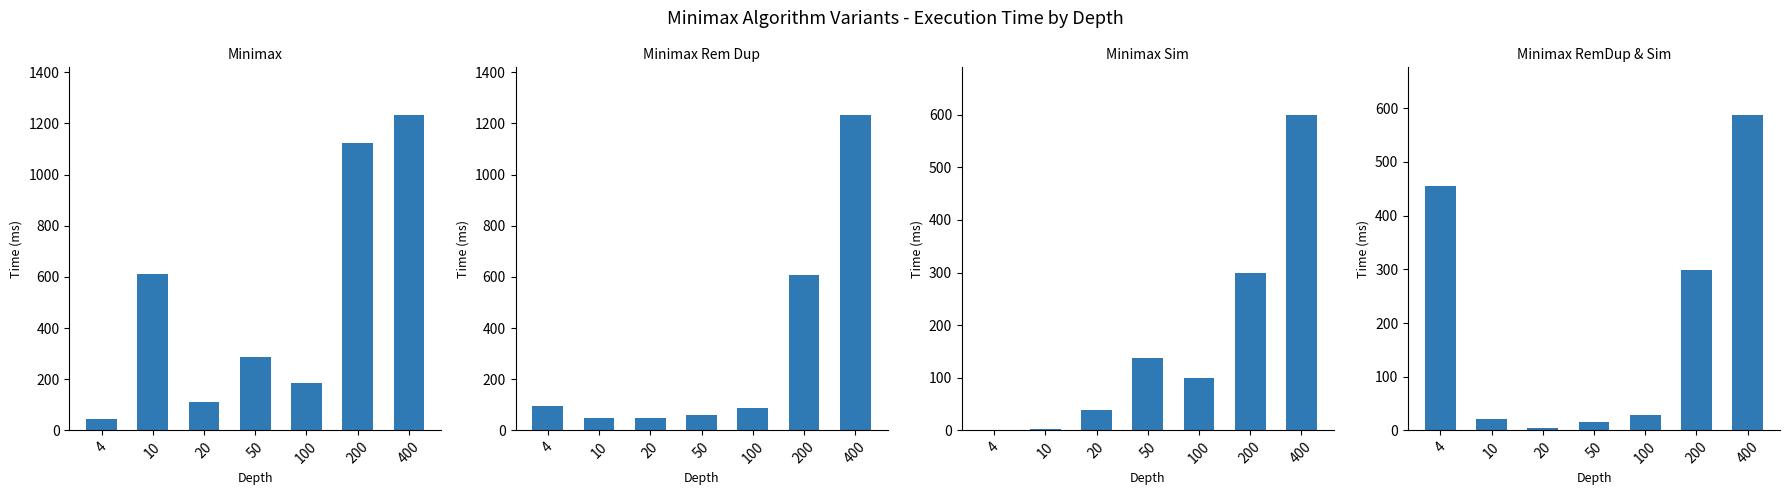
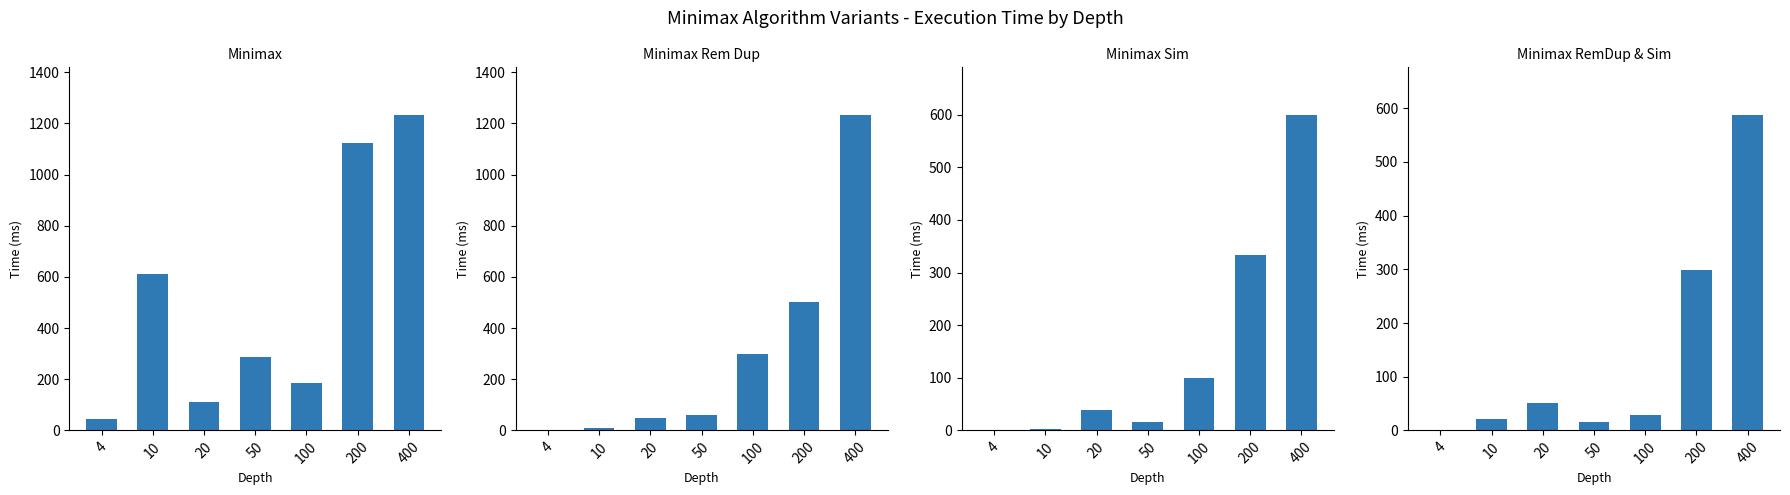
Minimax Rem Dup, 4: 100 -> 0
Minimax Rem Dup, 10: 50 -> 10
Minimax Rem Dup, 100: 90 -> 300
Minimax Rem Dup, 200: 610 -> 500
Minimax Sim, 50: 140 -> 20
Minimax Sim, 200: 300 -> 330
Minimax RemDup & Sim, 4: 460 -> 0
Minimax RemDup & Sim, 20: 0 -> 50
